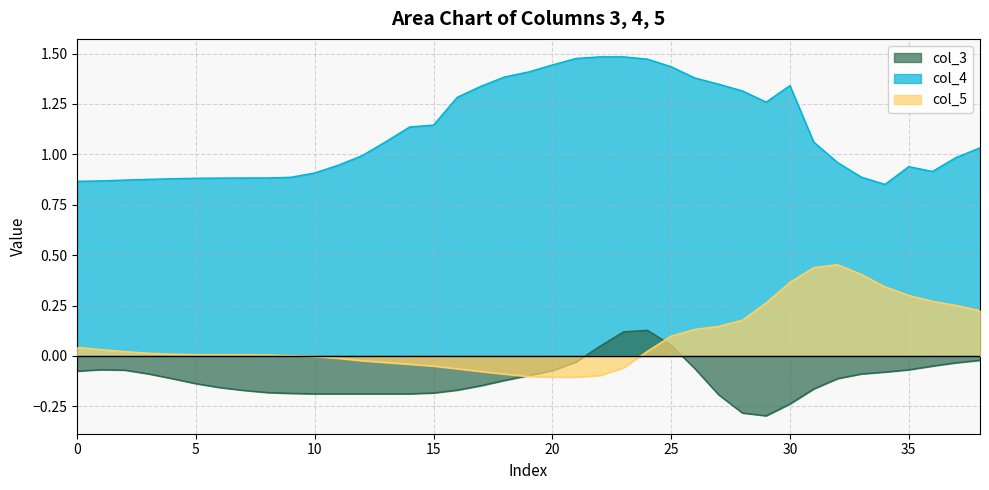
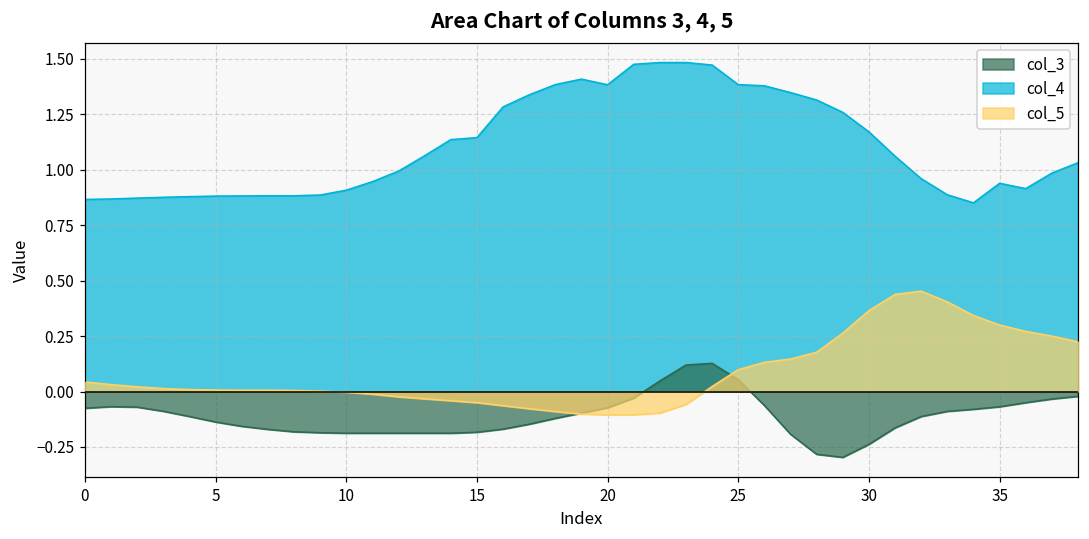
col_4, 20: 1.44 -> 1.38
col_4, 25: 1.43 -> 1.38
col_4, 30: 1.34 -> 1.17
